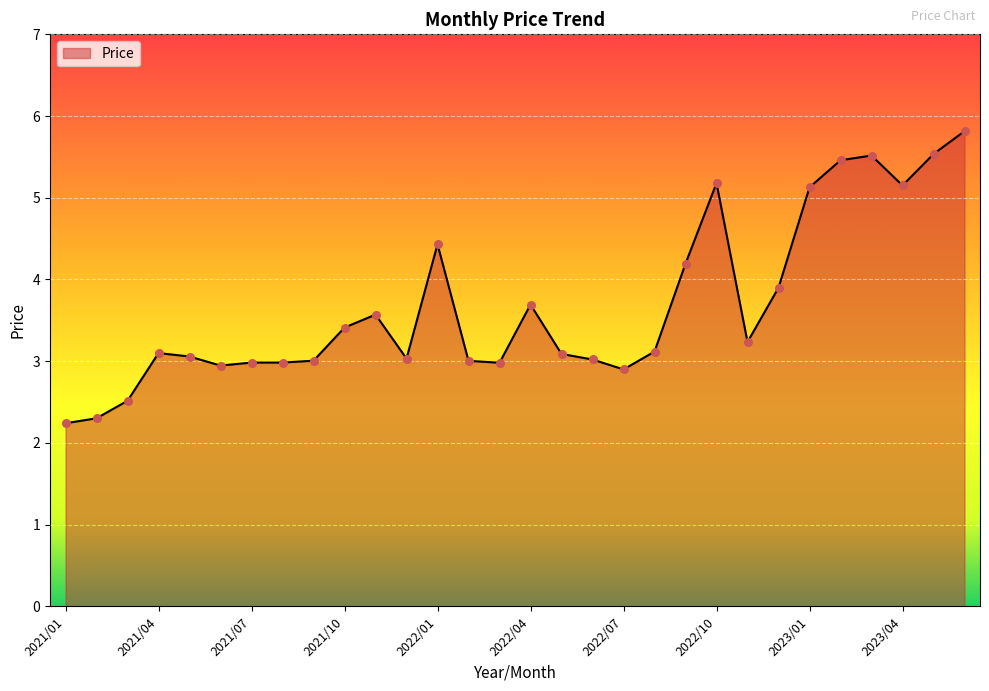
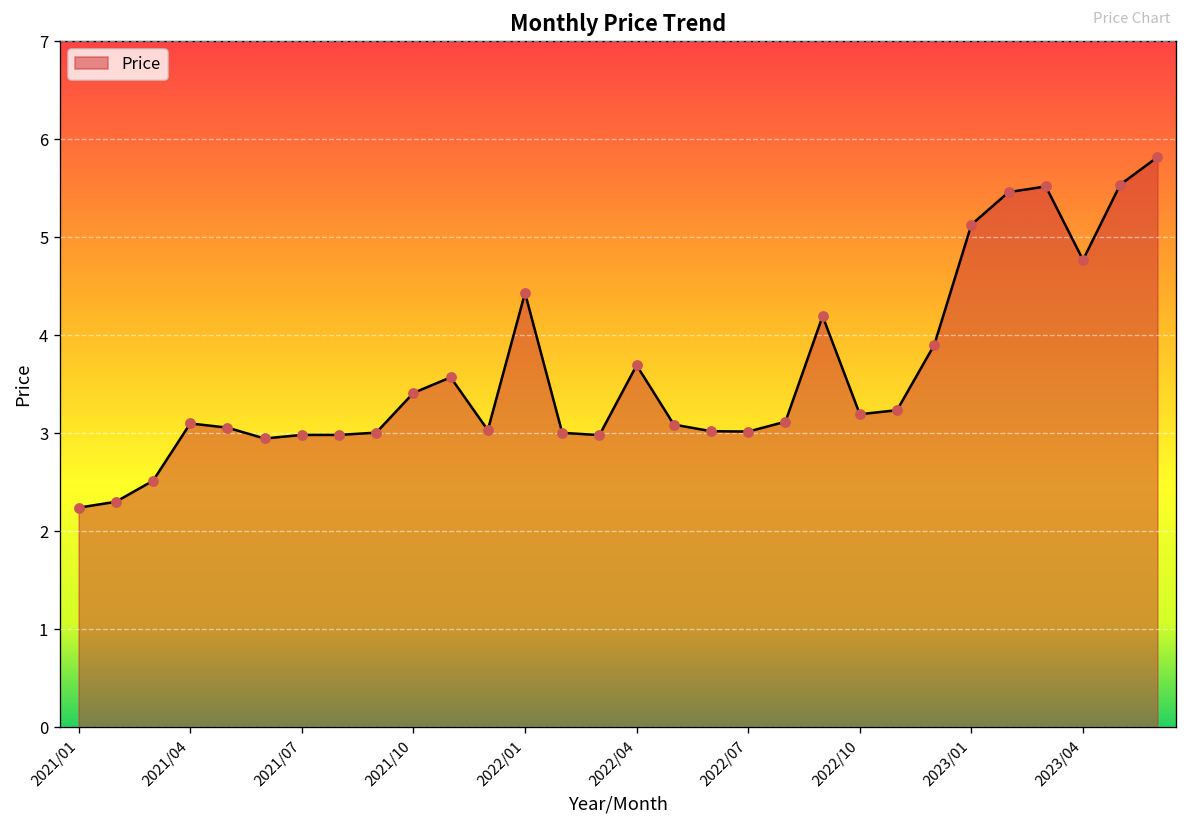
2022/07: 2.9 -> 3.0
2022/10: 5.2 -> 3.2
2023/04: 5.2 -> 4.8
